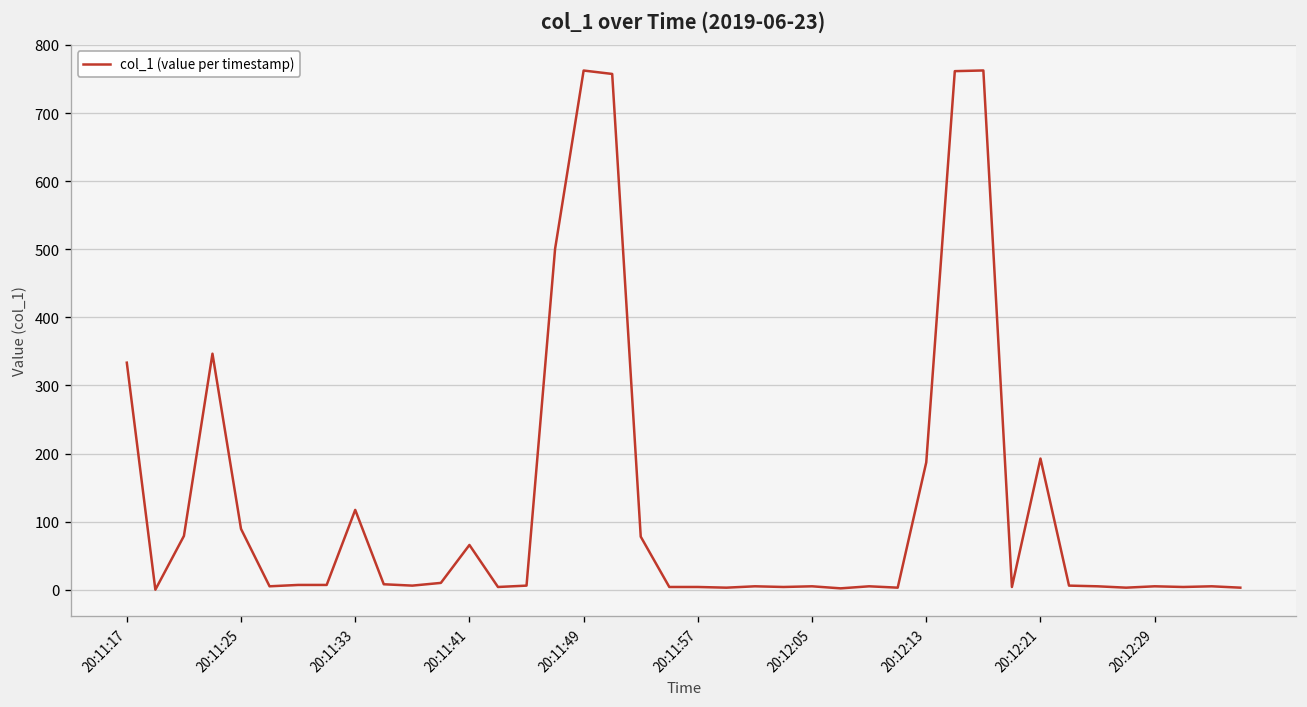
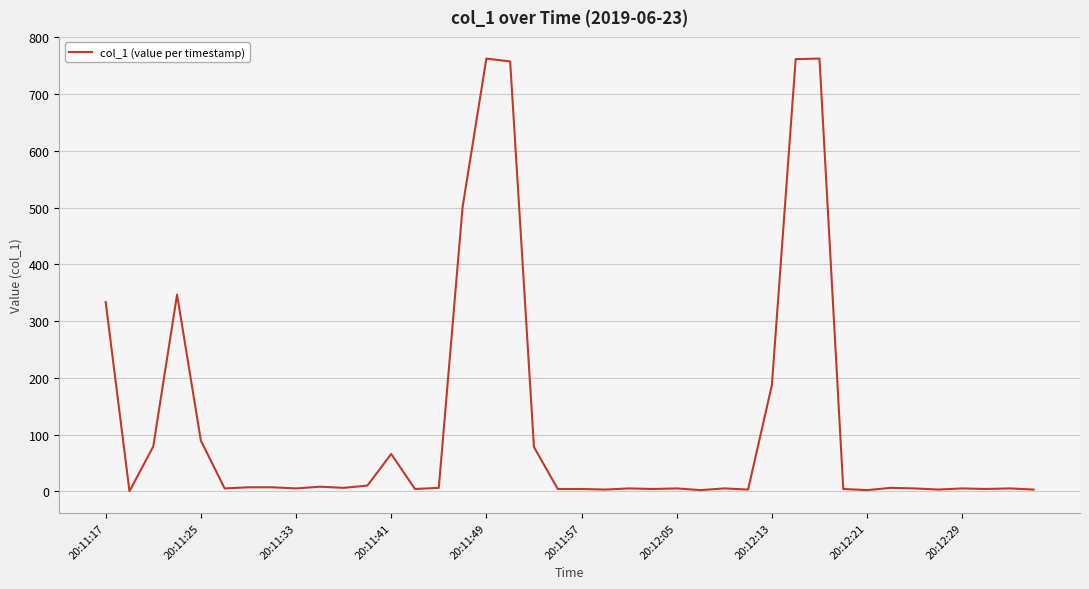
20:11:33: 120 -> 10
20:12:21: 190 -> 0
